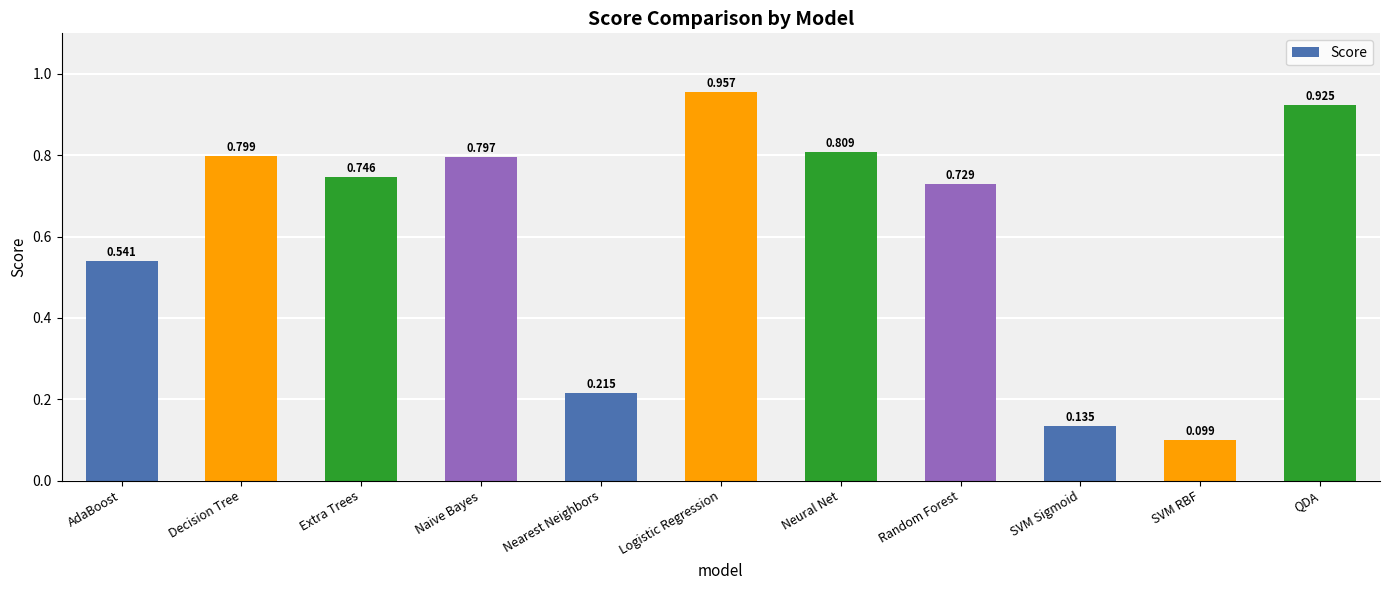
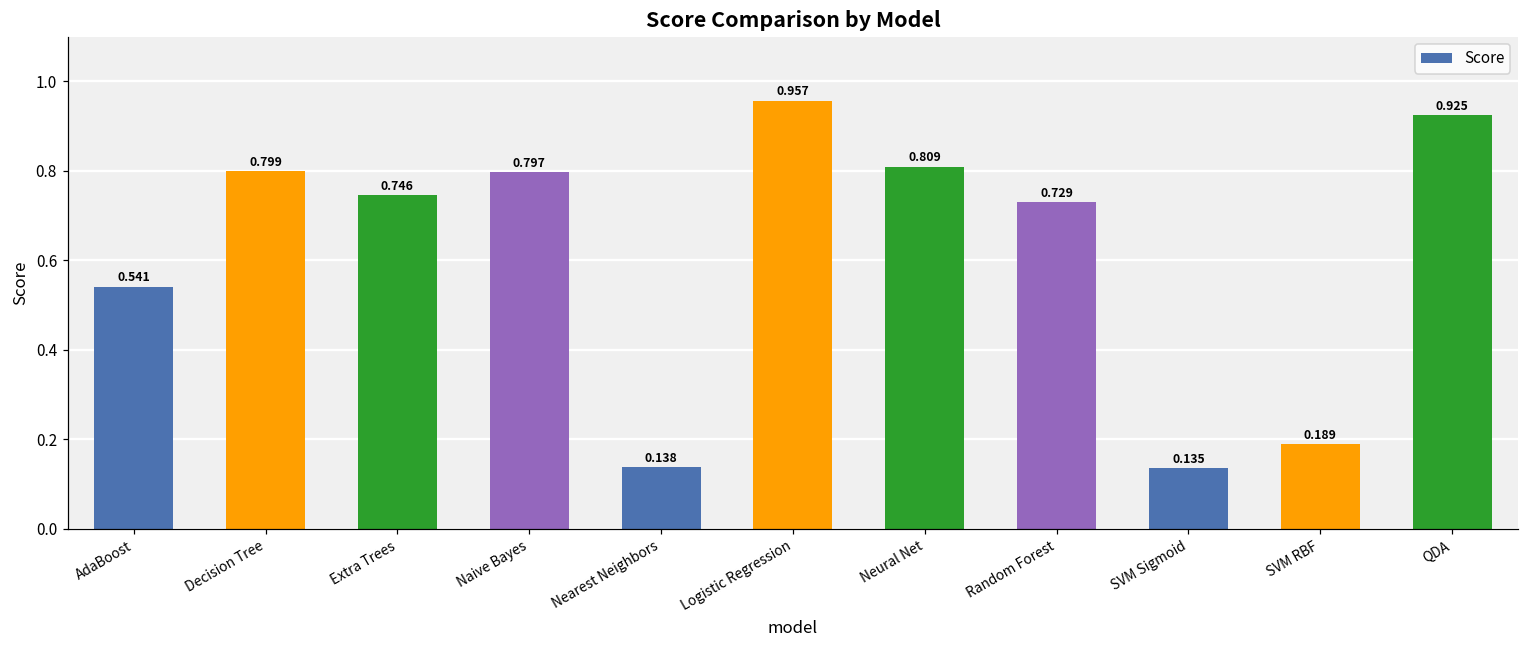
Nearest Neighbors: 0.215 -> 0.138
SVM RBF: 0.099 -> 0.189
